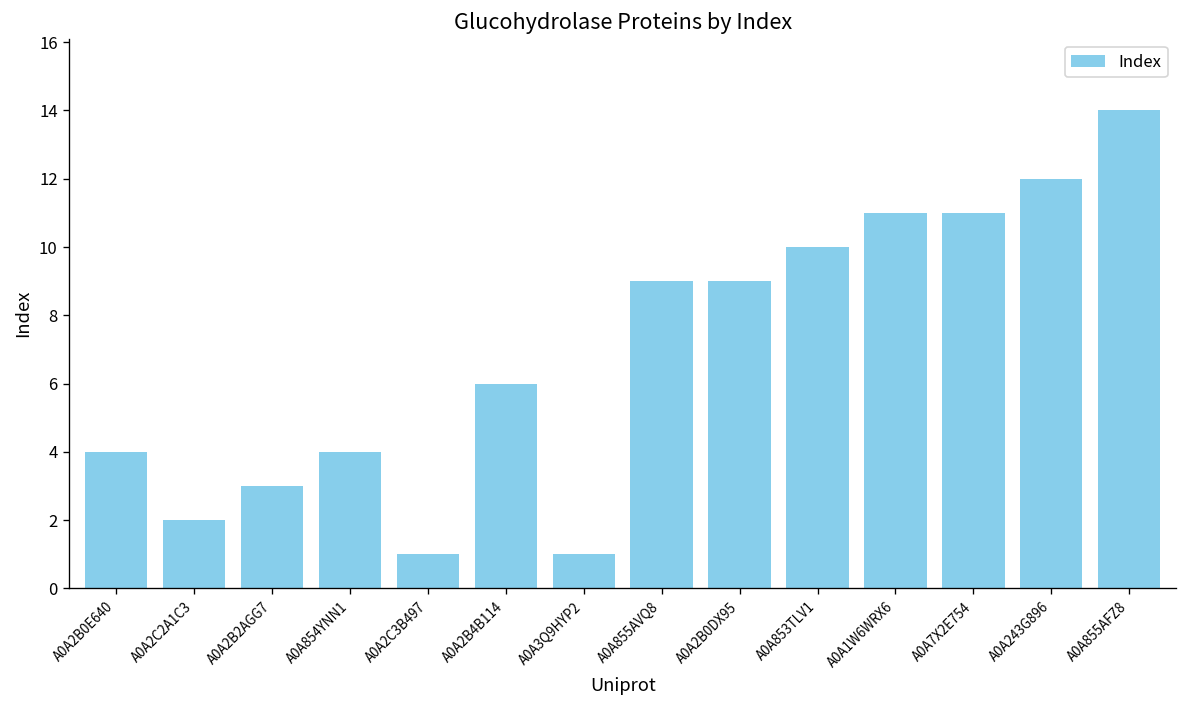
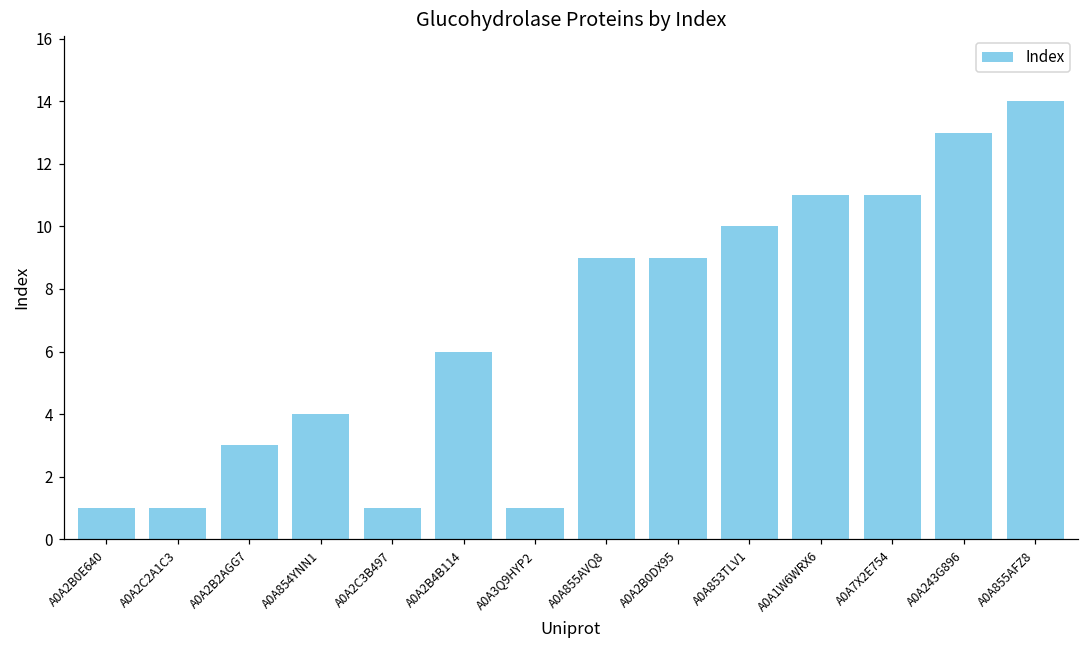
A0A2B0E640: 4 -> 1
A0A2C2A1C3: 2 -> 1
A0A243G896: 12 -> 13
